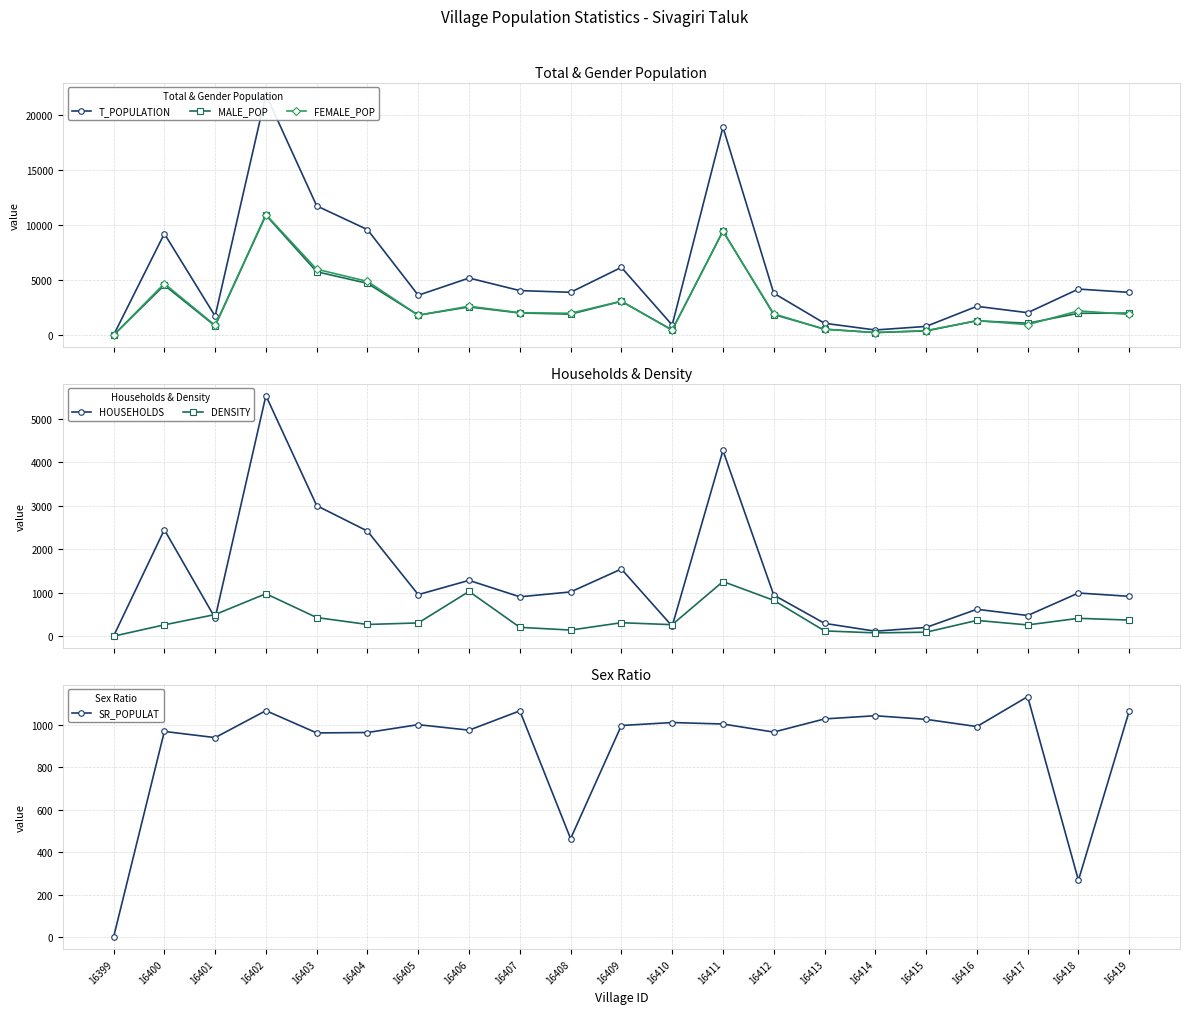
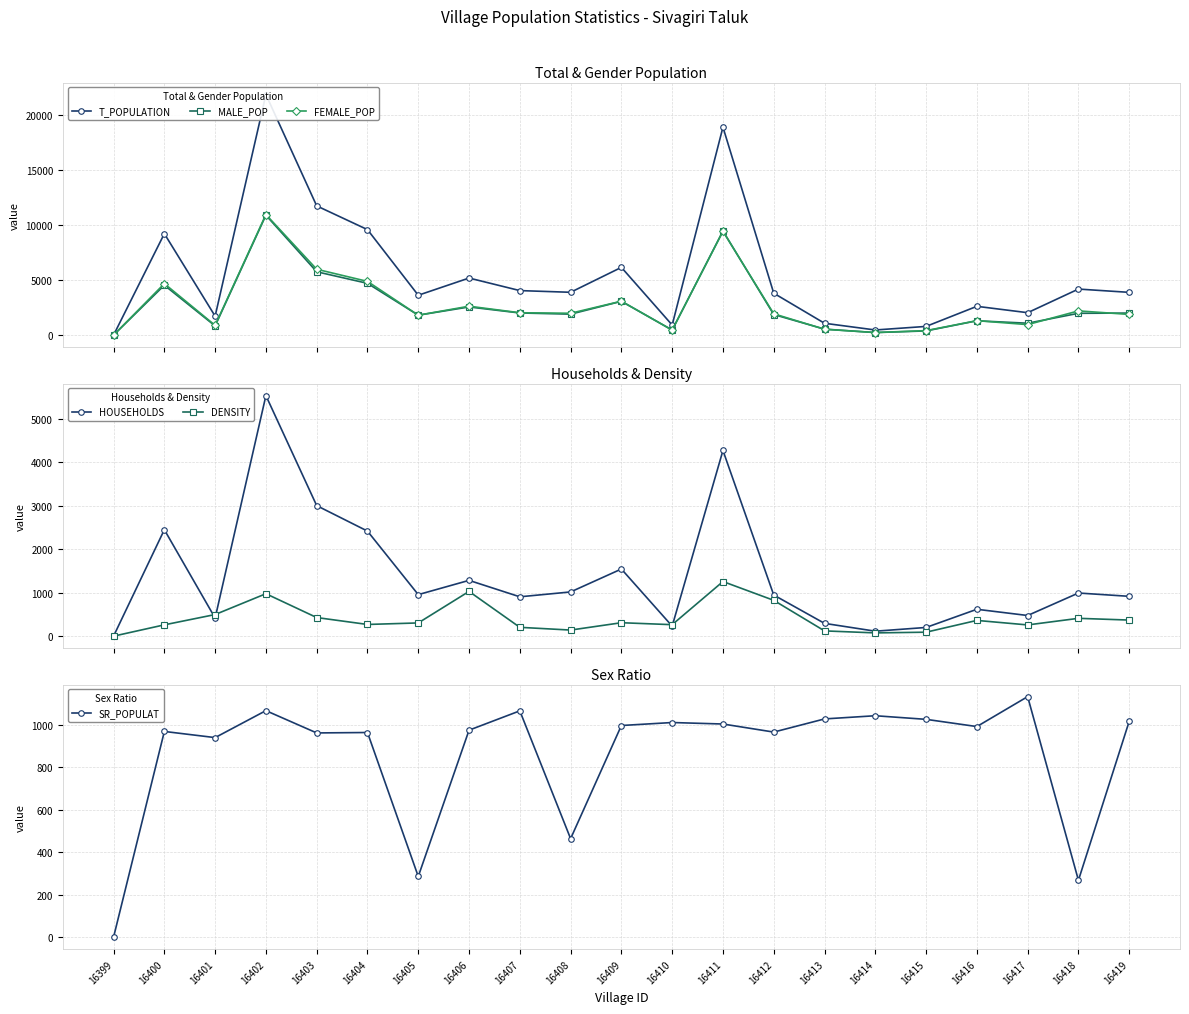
Sex Ratio, 16405: 1000 -> 290
Sex Ratio, 16419: 1070 -> 1020
